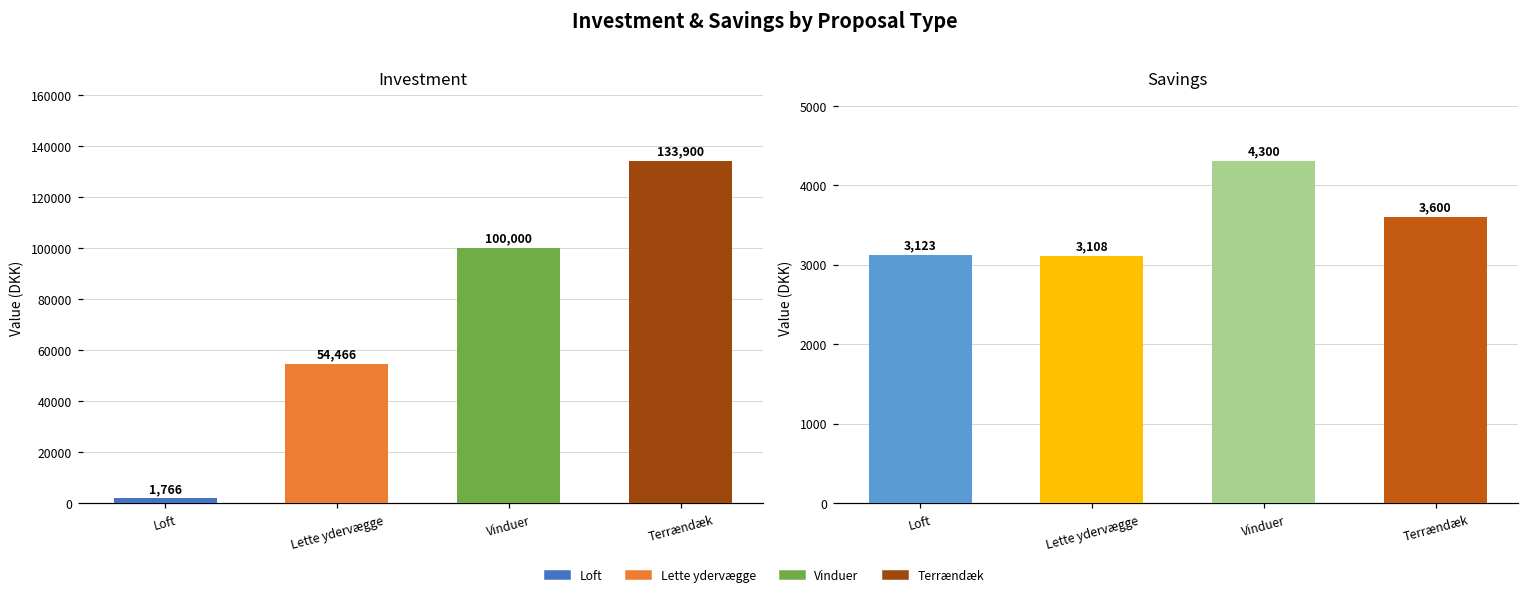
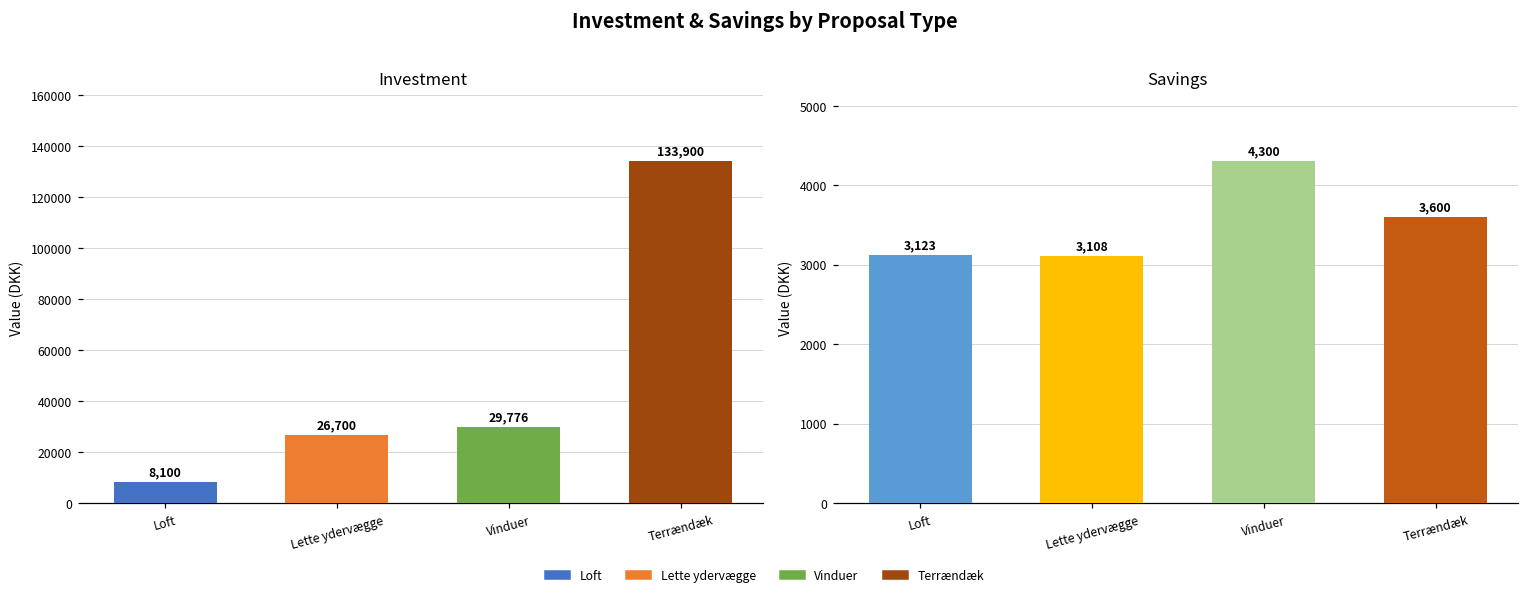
Investment, Loft: 1,766 -> 8,100
Investment, Lette ydervægge: 54,466 -> 26,700
Investment, Vinduer: 100,000 -> 29,776
